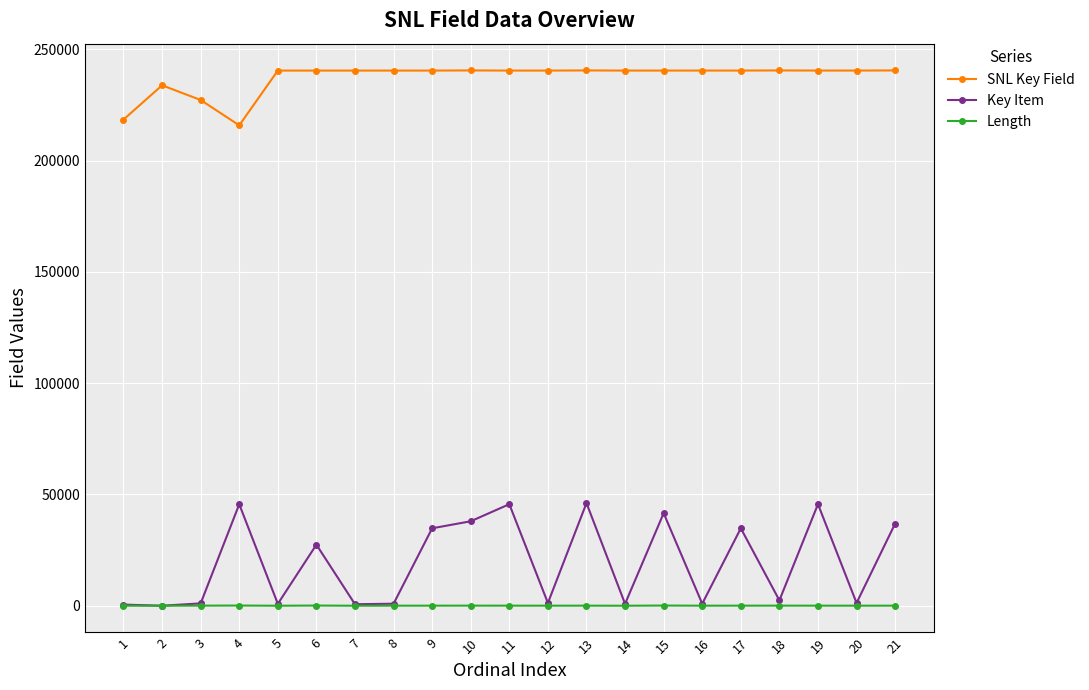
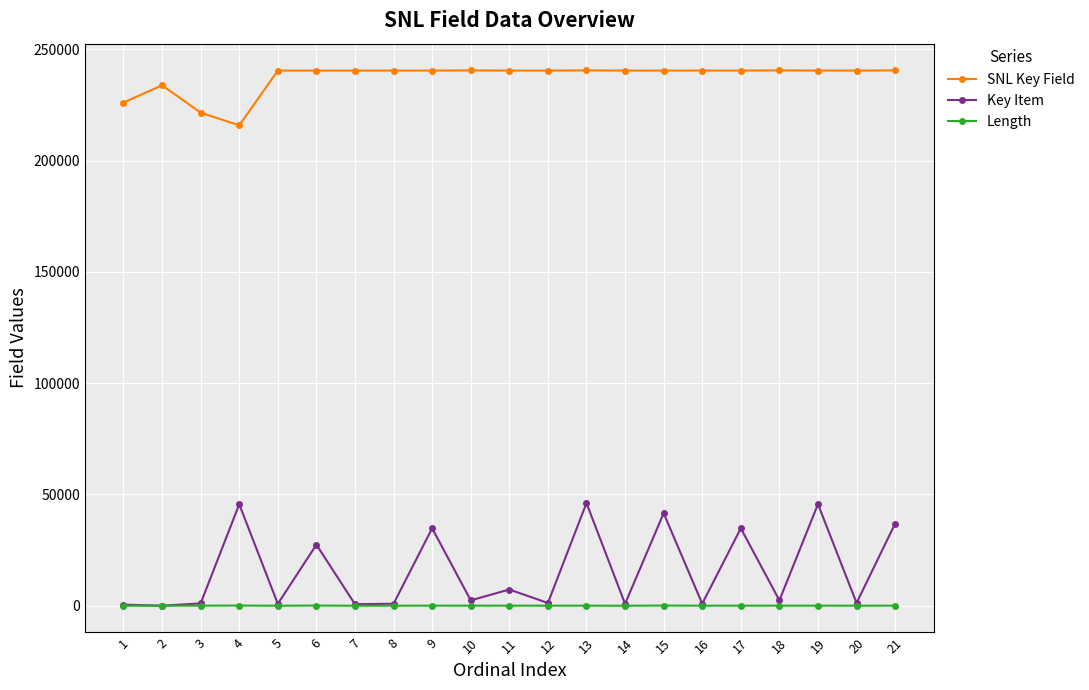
SNL Key Field, 1: 218000 -> 226000
SNL Key Field, 3: 227000 -> 222000
Key Item, 10: 38000 -> 2000
Key Item, 11: 46000 -> 7000
